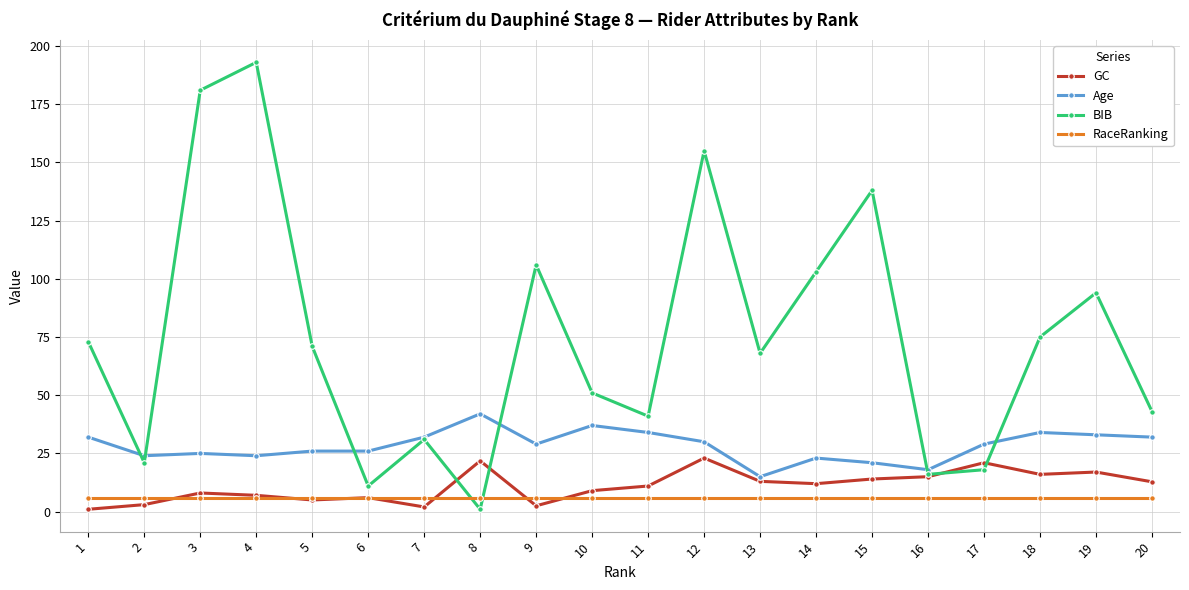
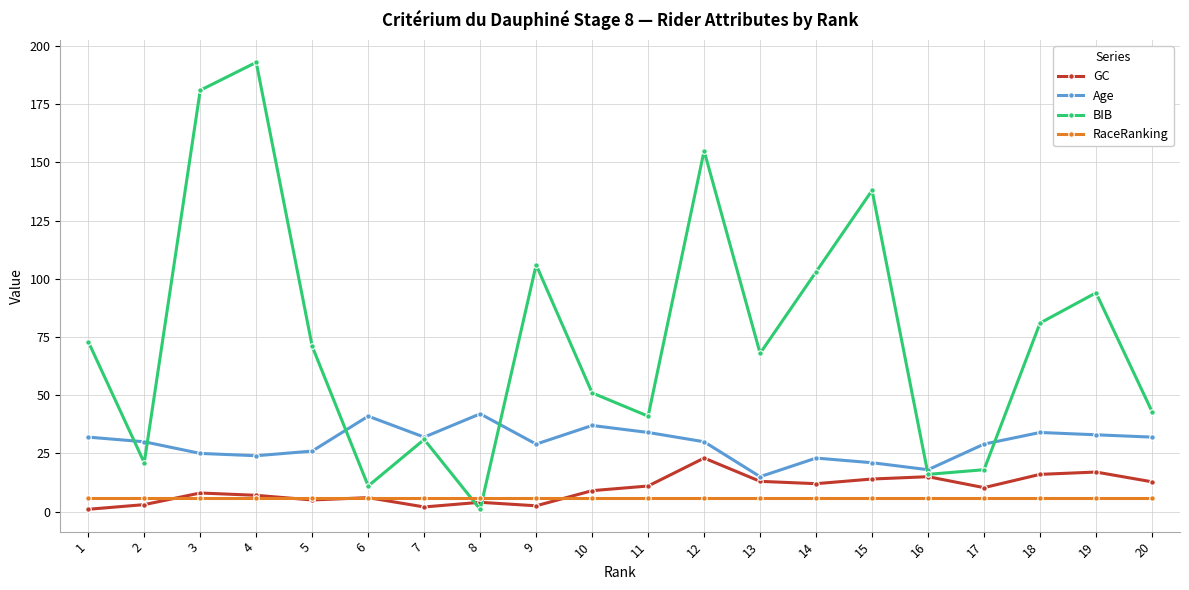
Age, 2: 24 -> 30
Age, 6: 26 -> 41
GC, 8: 22 -> 4
GC, 17: 21 -> 10
BIB, 18: 75 -> 81
